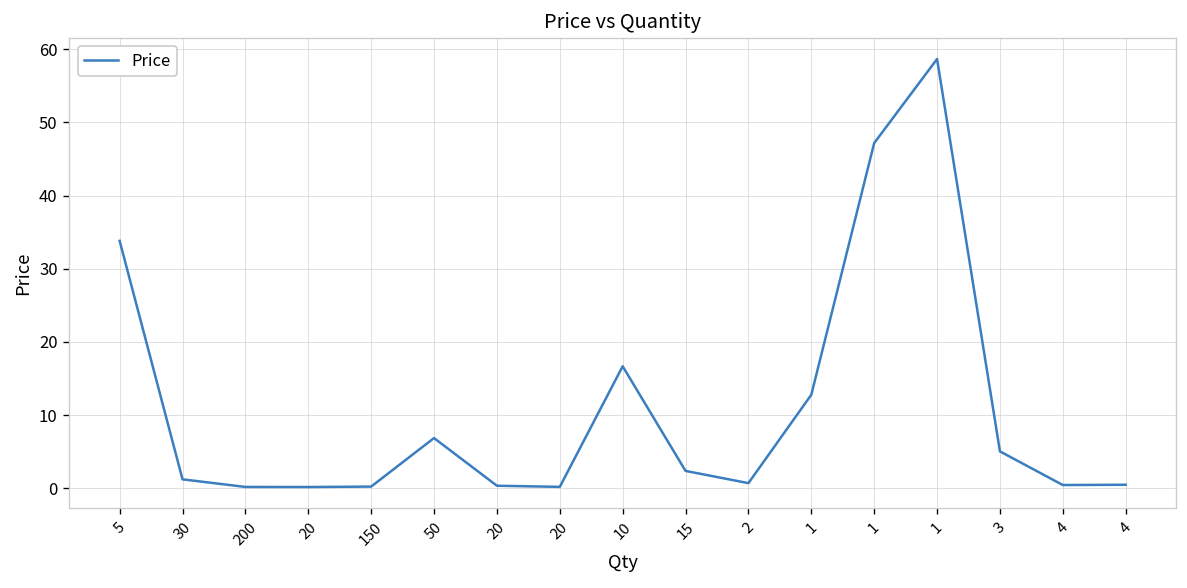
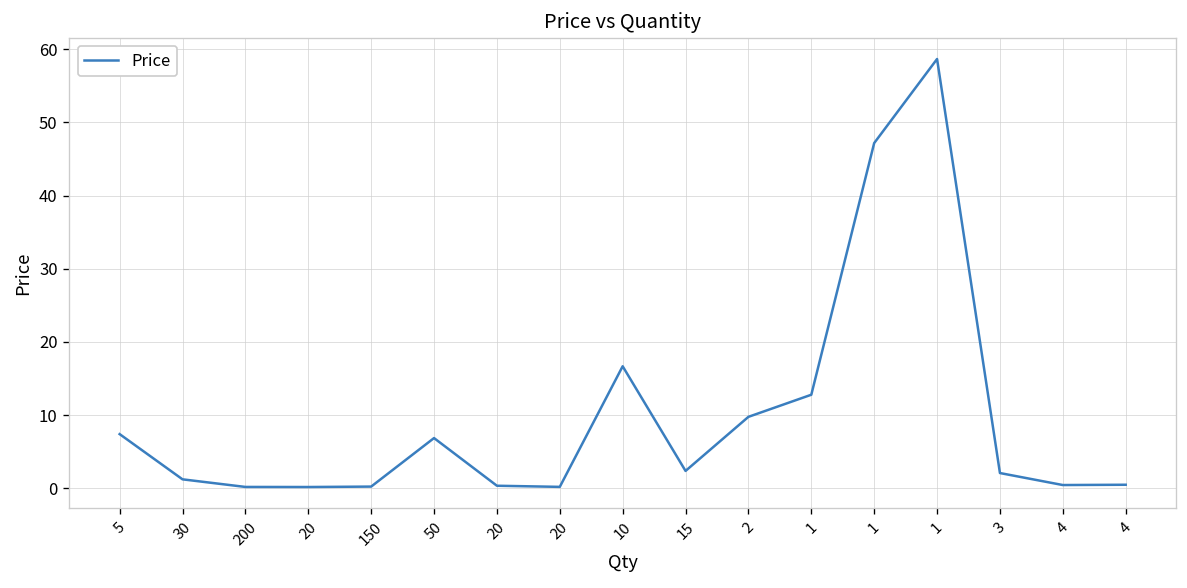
5: 34 -> 7
2: 1 -> 10
3: 5 -> 2
